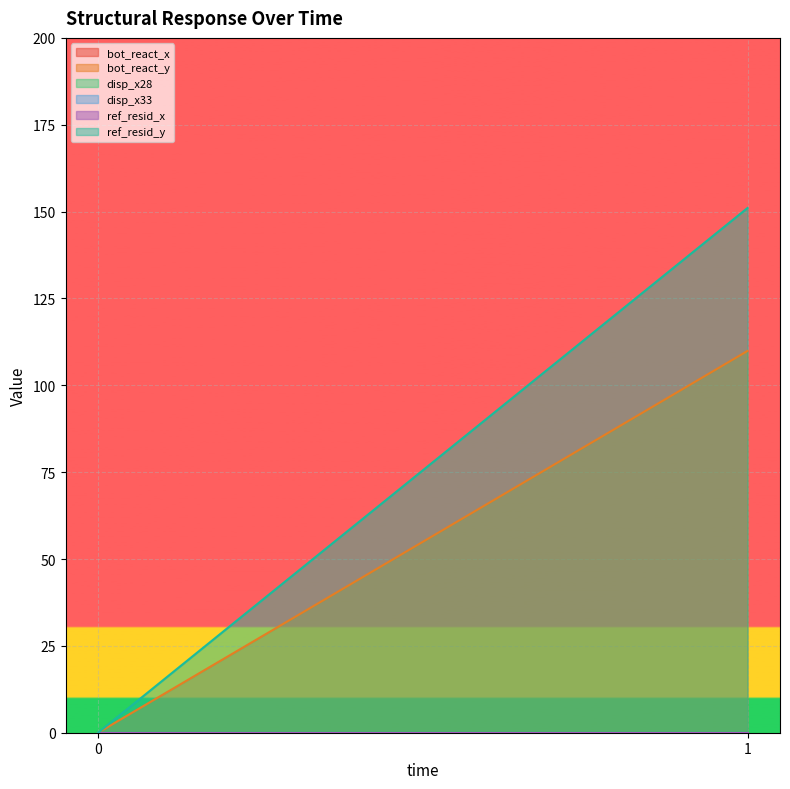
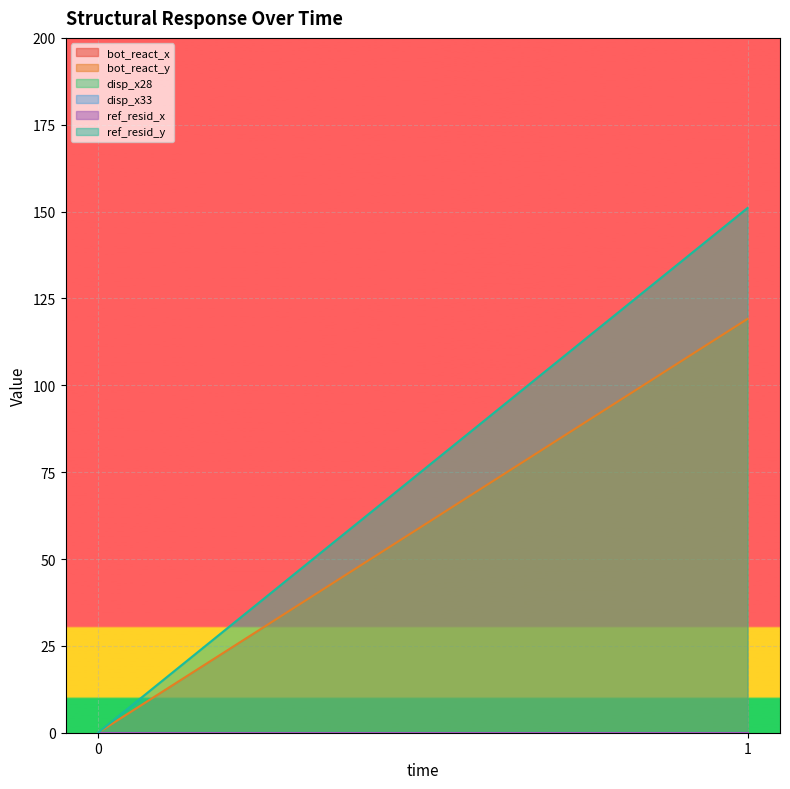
bot_react_y, 1: 110 -> 119
